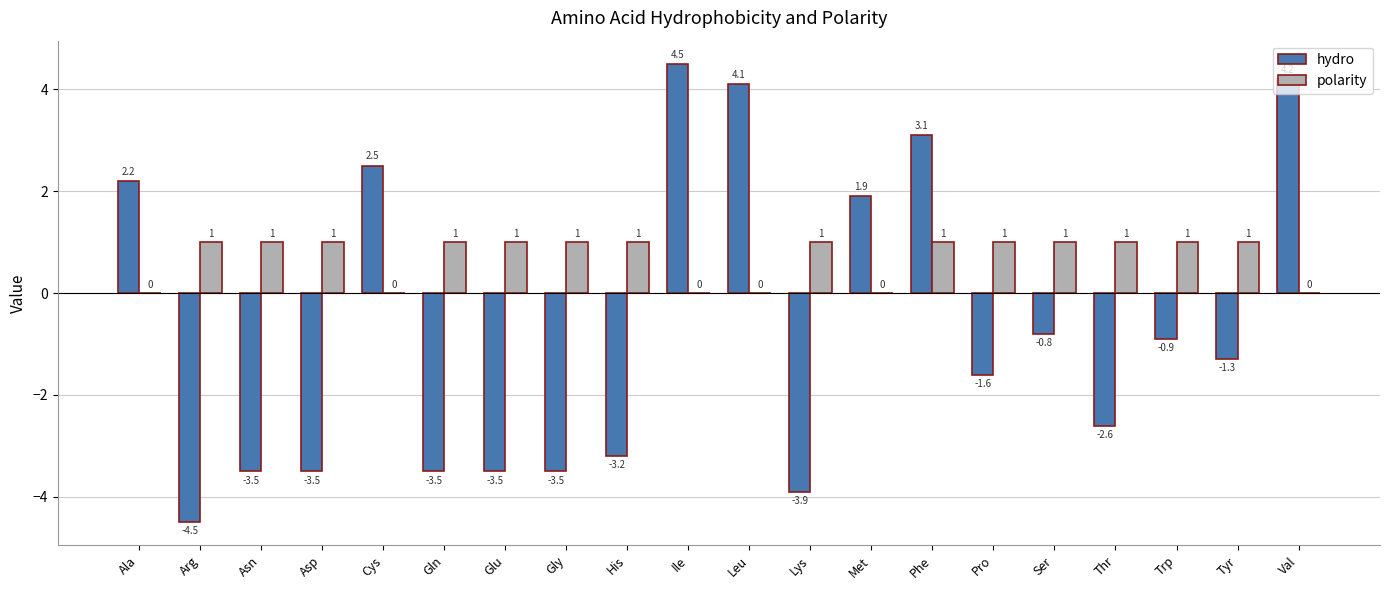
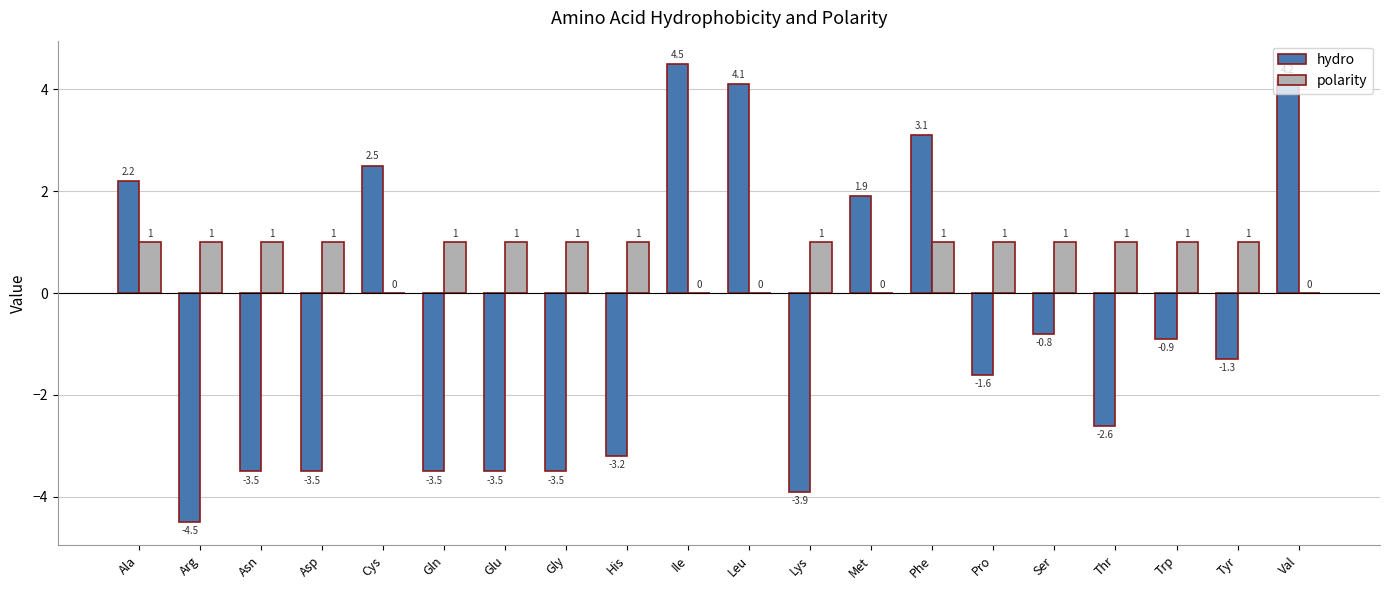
polarity, Ala: 0 -> 1
